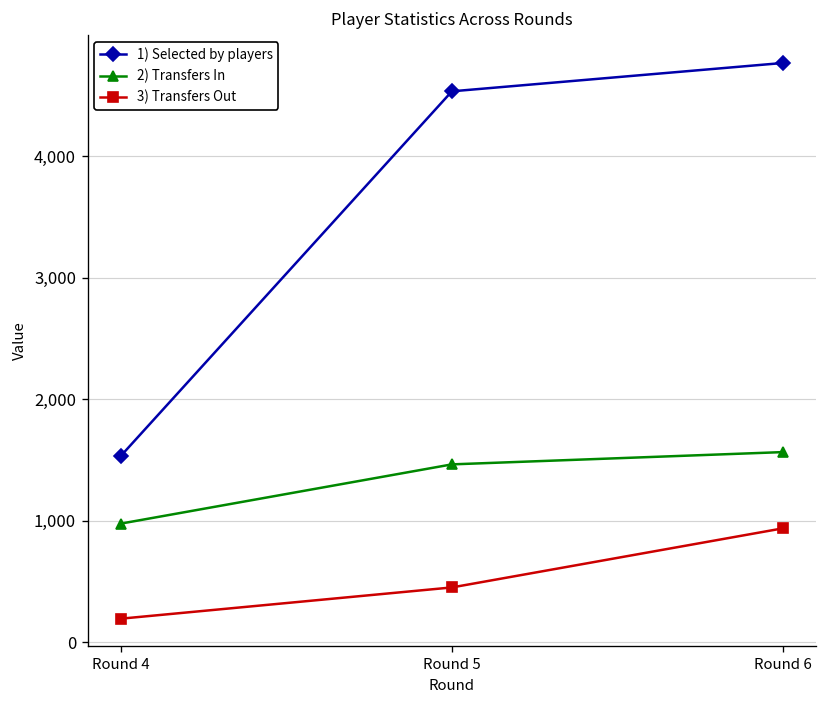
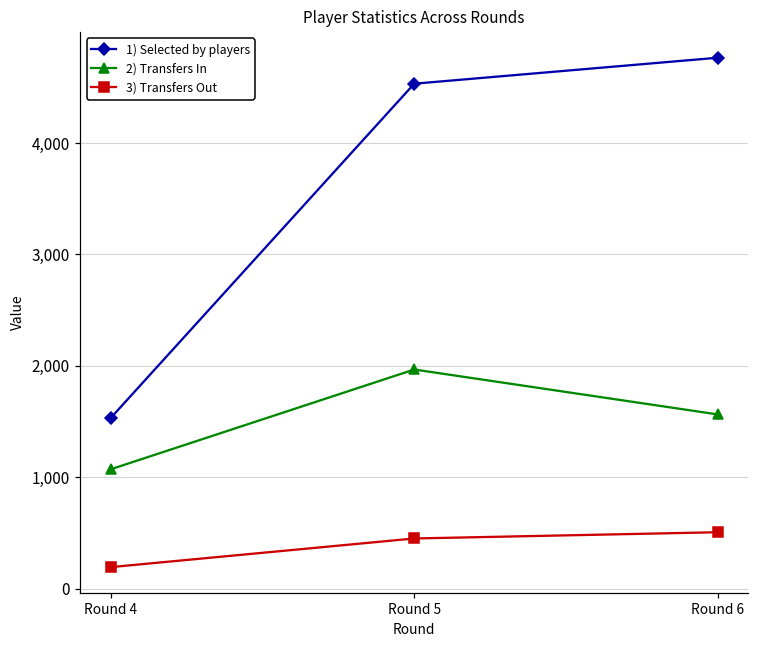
2) Transfers In, Round 4: 980 -> 1,070
2) Transfers In, Round 5: 1,460 -> 1,970
3) Transfers Out, Round 6: 940 -> 510
